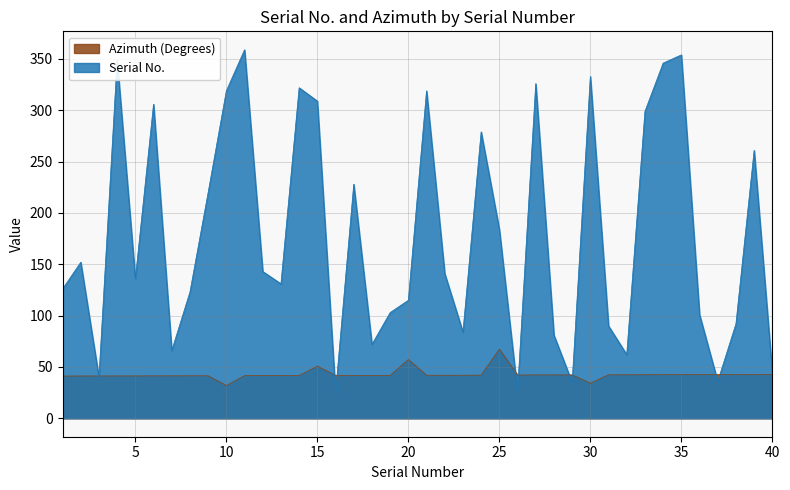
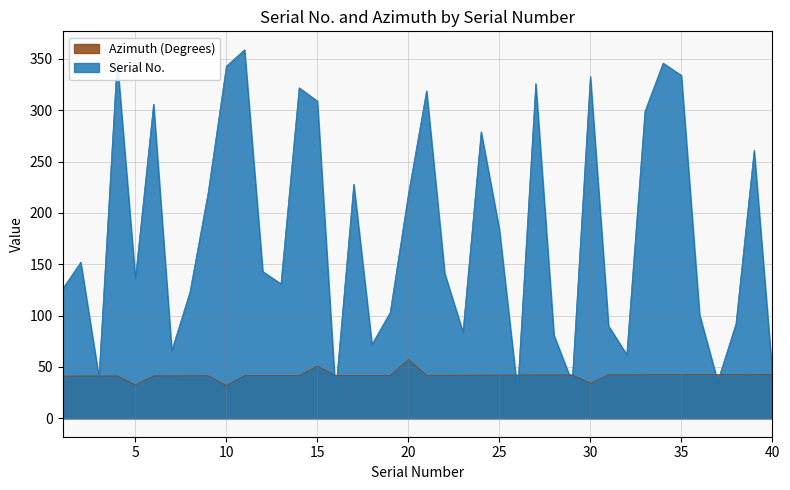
Azimuth (Degrees), 5: 41 -> 33
Serial No., 10: 319 -> 343
Serial No., 20: 115 -> 218
Azimuth (Degrees), 25: 67 -> 42
Serial No., 35: 354 -> 334
